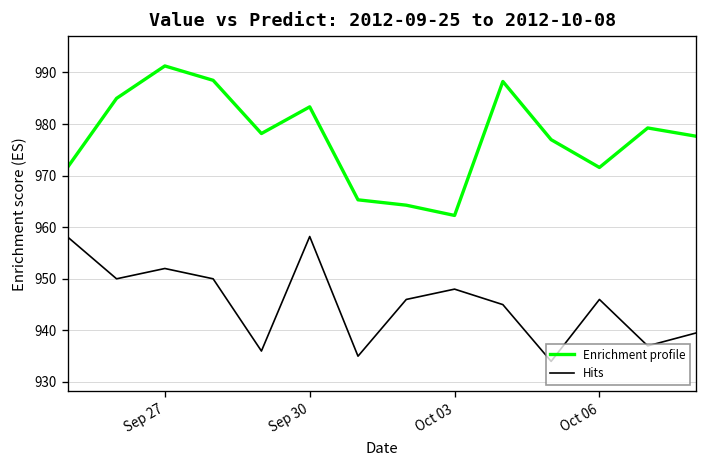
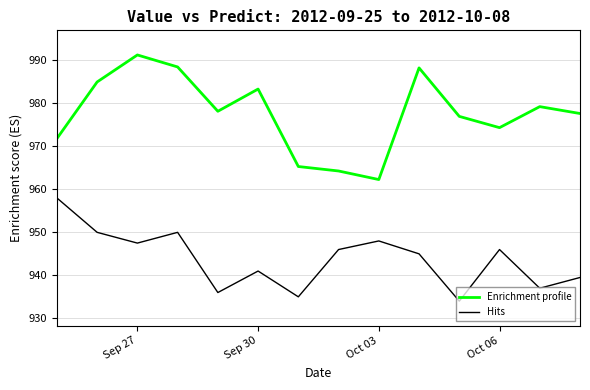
Hits, Sep 27: 952 -> 948
Hits, Sep 30: 958 -> 941
Enrichment profile, Oct 06: 972 -> 974
